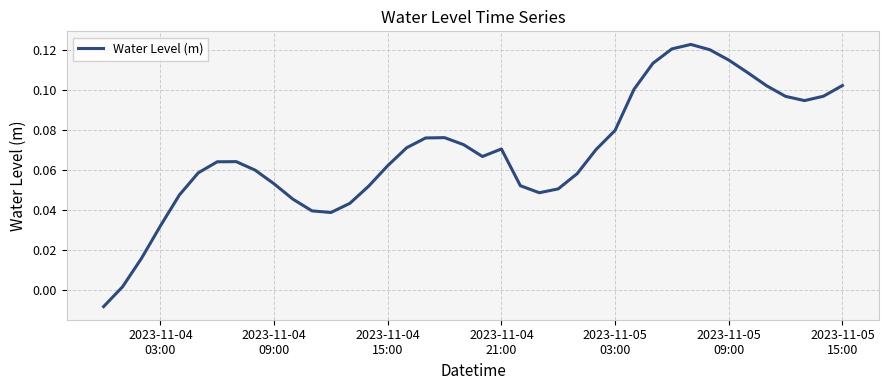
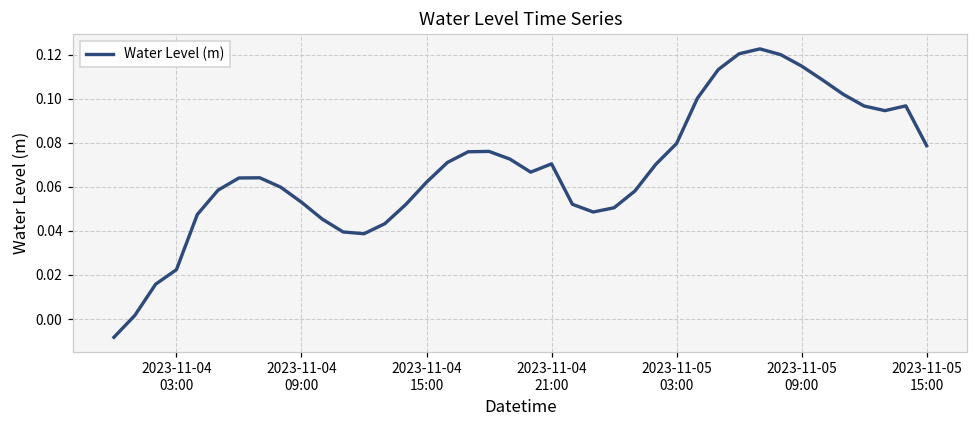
2023-11-04 03:00: 0.032 -> 0.022
2023-11-05 15:00: 0.102 -> 0.079
